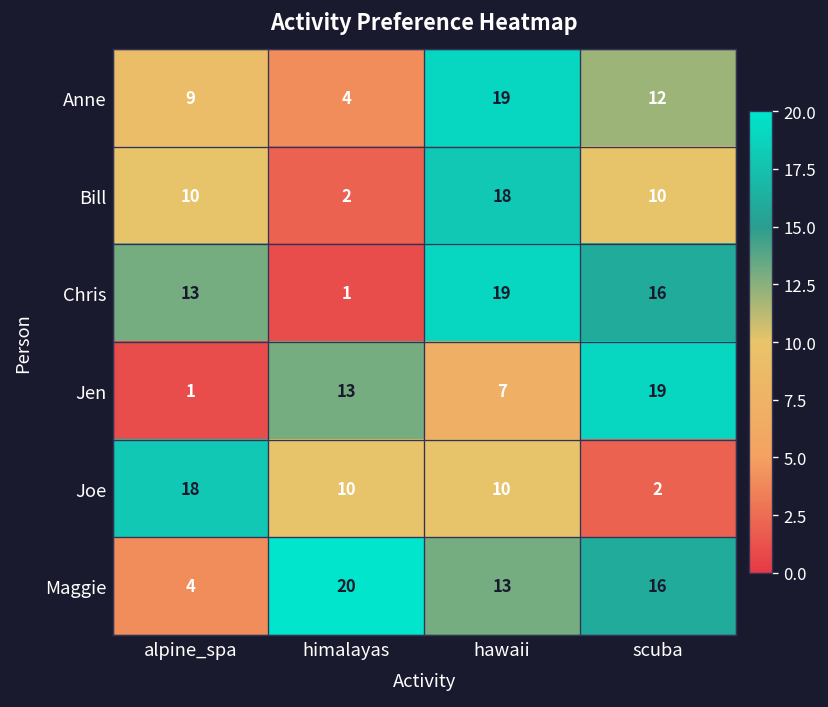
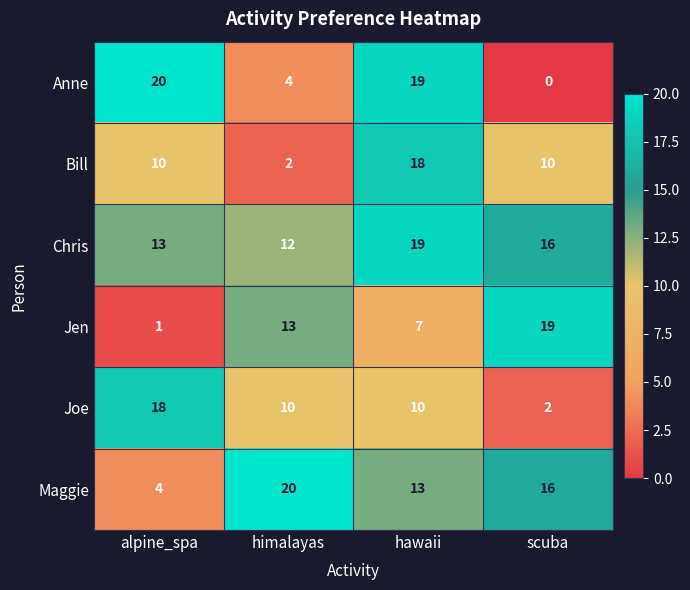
Anne, alpine_spa: 9 -> 20
Anne, scuba: 12 -> 0
Chris, himalayas: 1 -> 12
